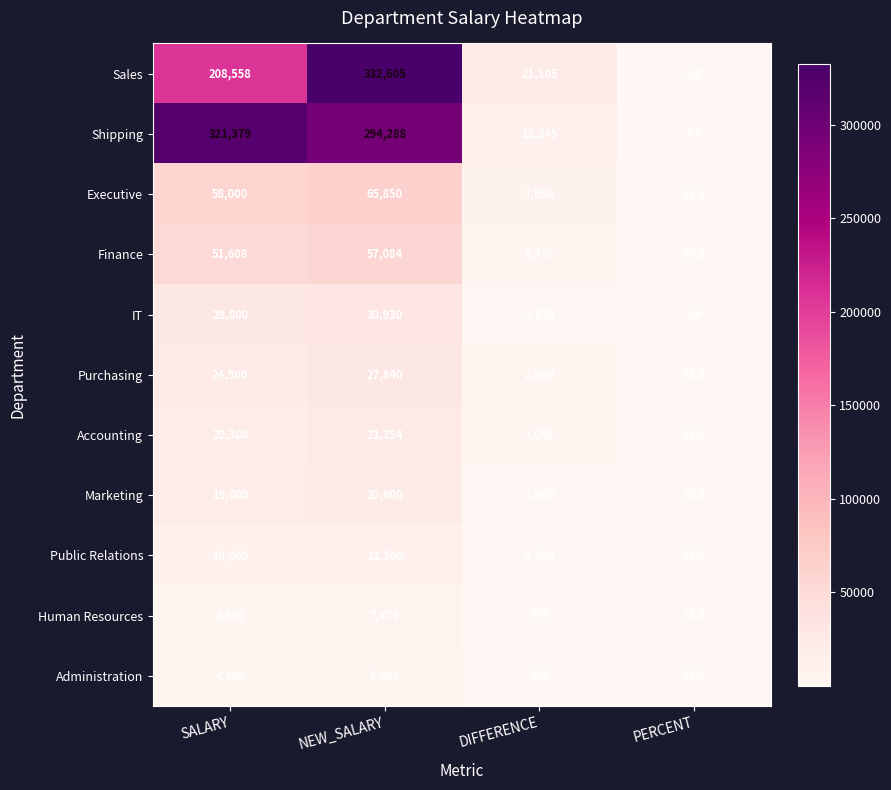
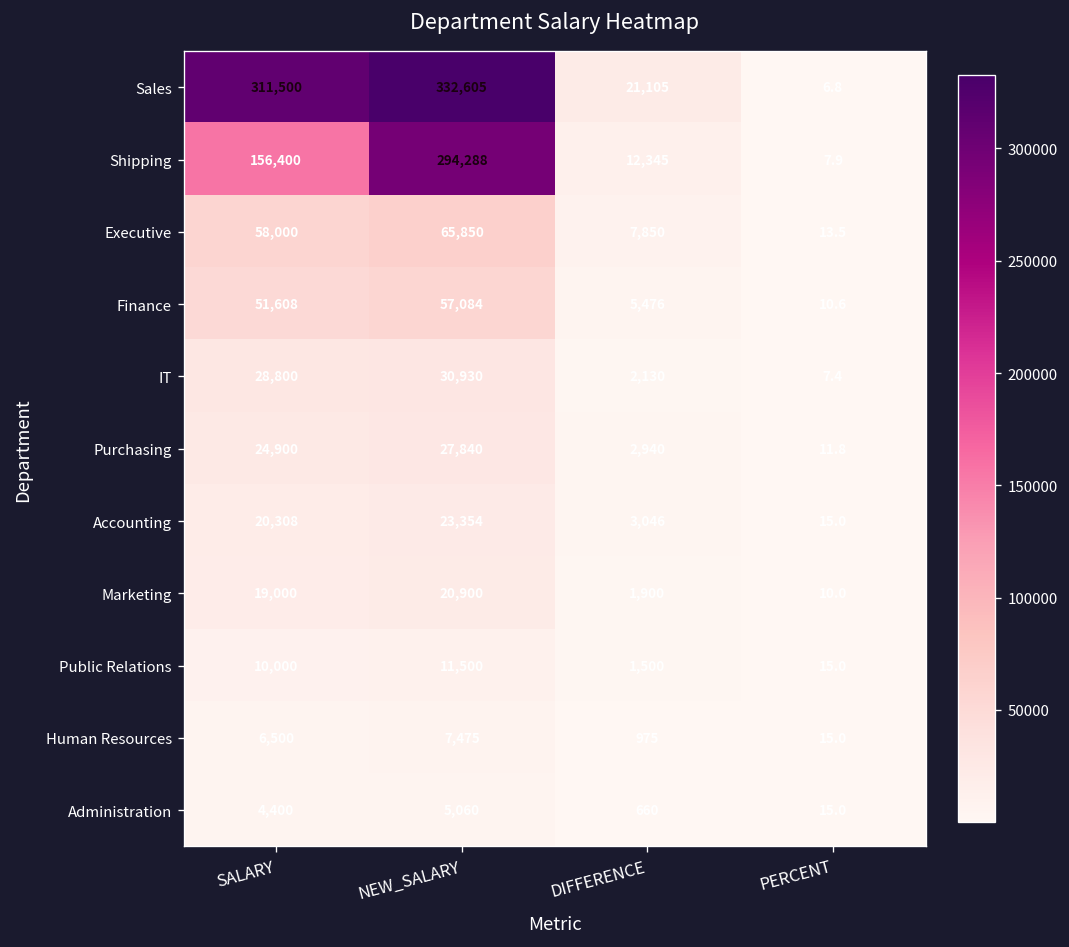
Sales, SALARY: 208,558 -> 311,500
Shipping, SALARY: 321,379 -> 156,400
